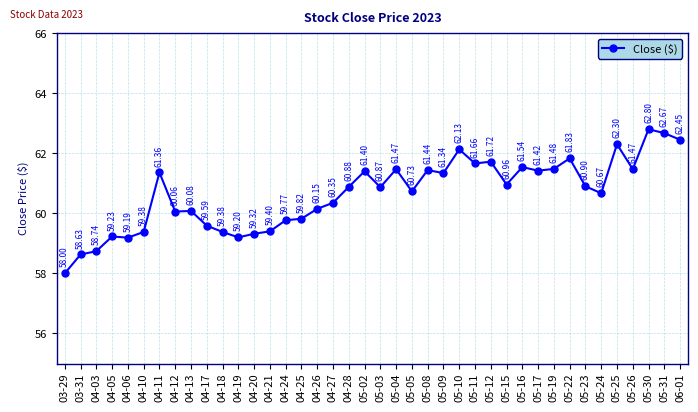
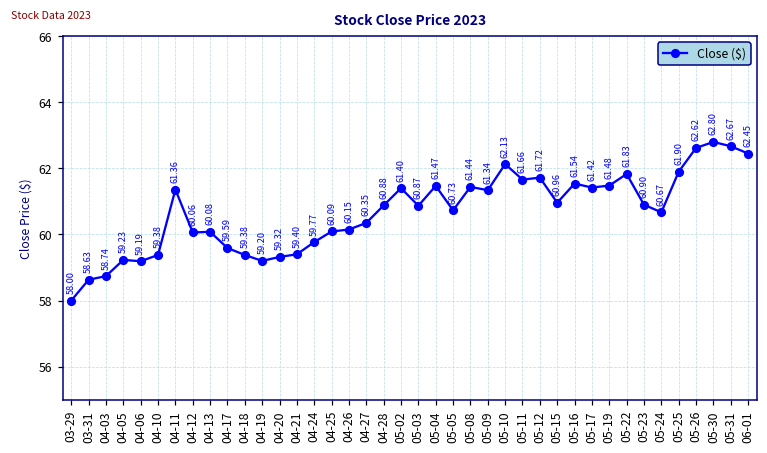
04-25: 59.82 -> 60.09
05-25: 62.30 -> 61.90
05-26: 61.47 -> 62.62
